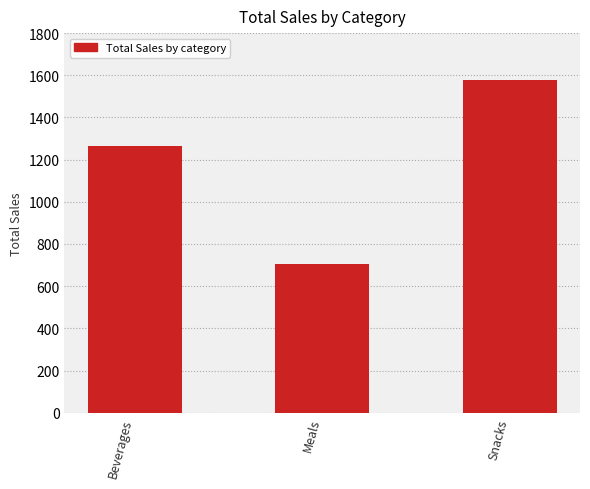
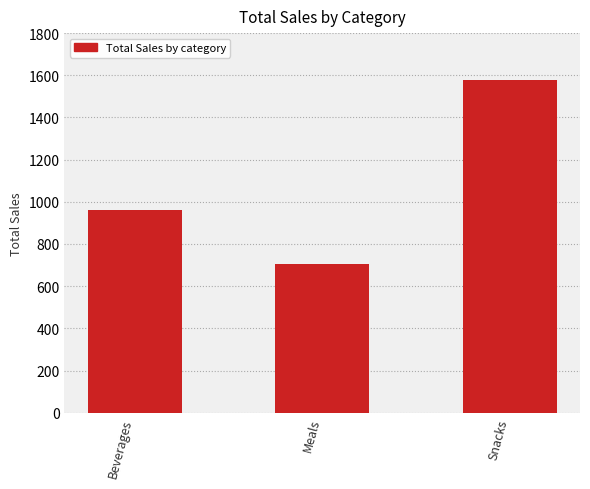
Beverages: 1260 -> 960
